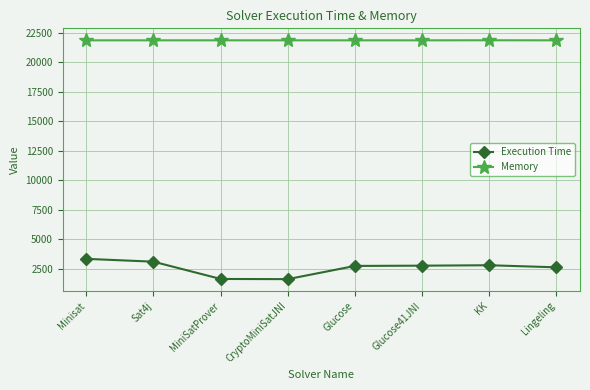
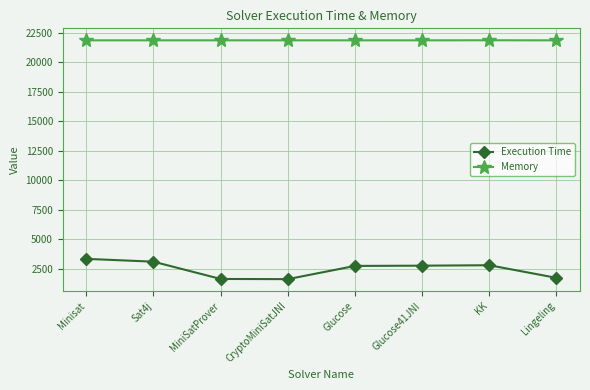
Execution Time, Lingeling: 2600 -> 1700
